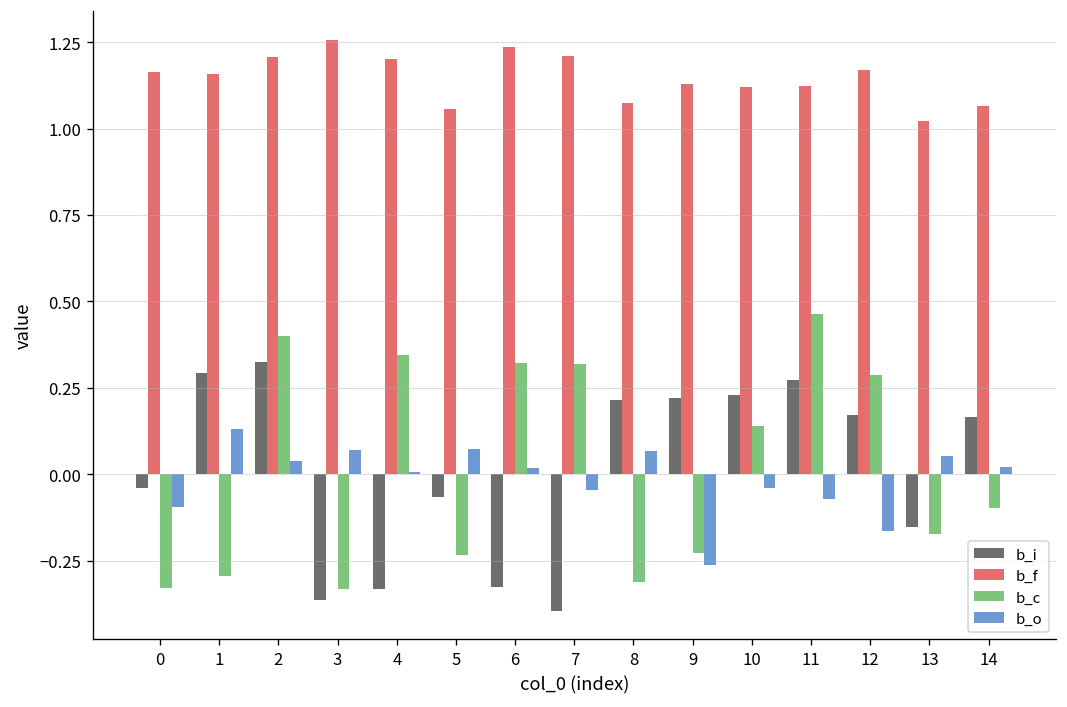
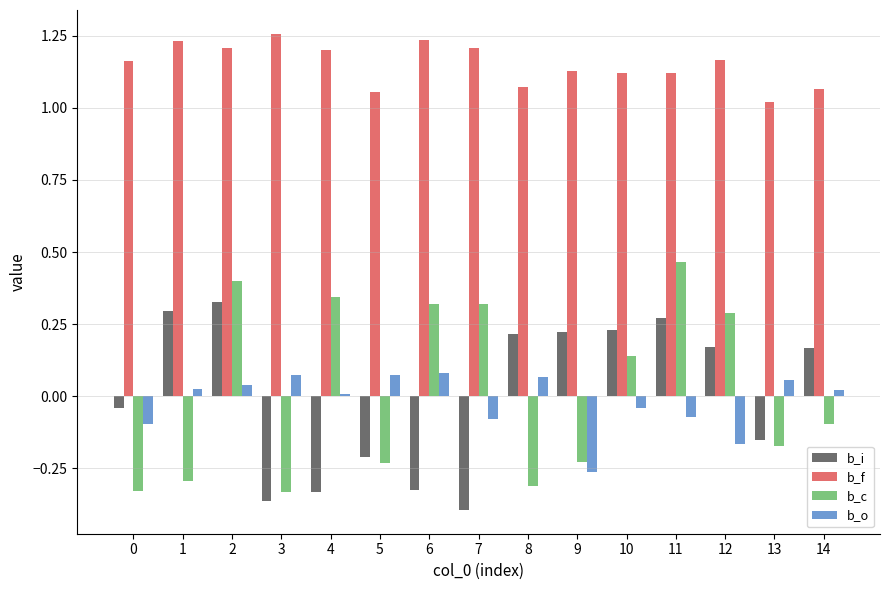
b_f, 1: 1.16 -> 1.23
b_o, 1: 0.13 -> 0.02
b_i, 5: -0.07 -> -0.21
b_o, 6: 0.02 -> 0.08
b_o, 7: -0.04 -> -0.08
